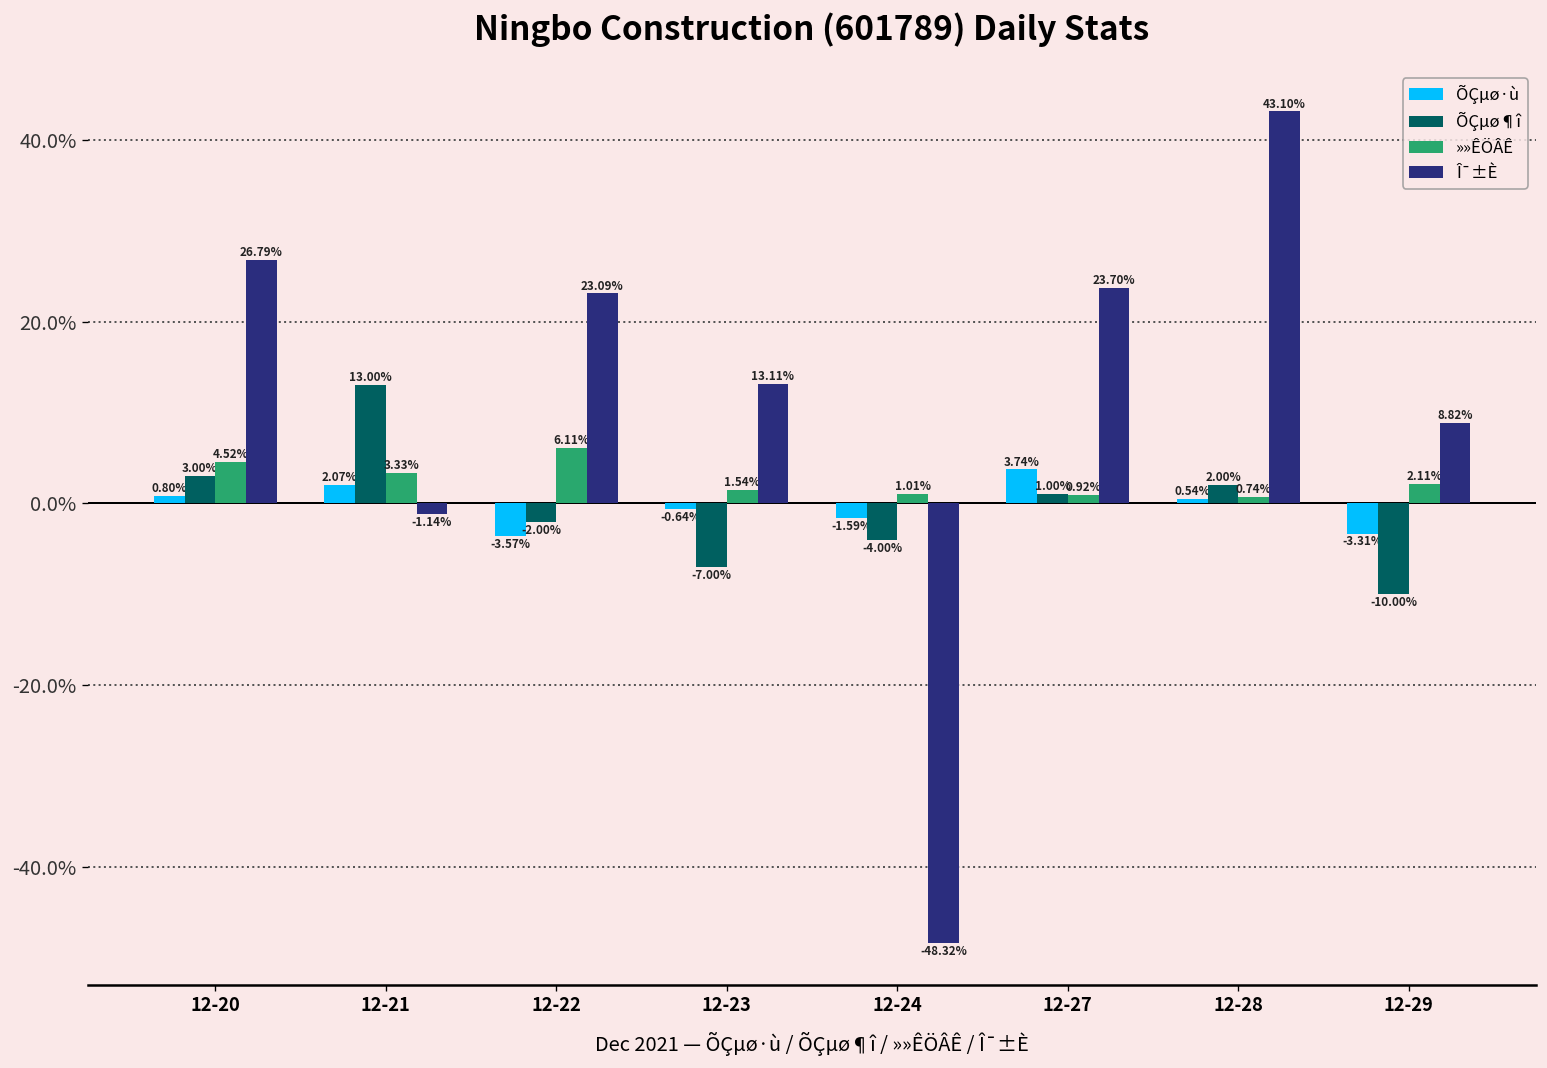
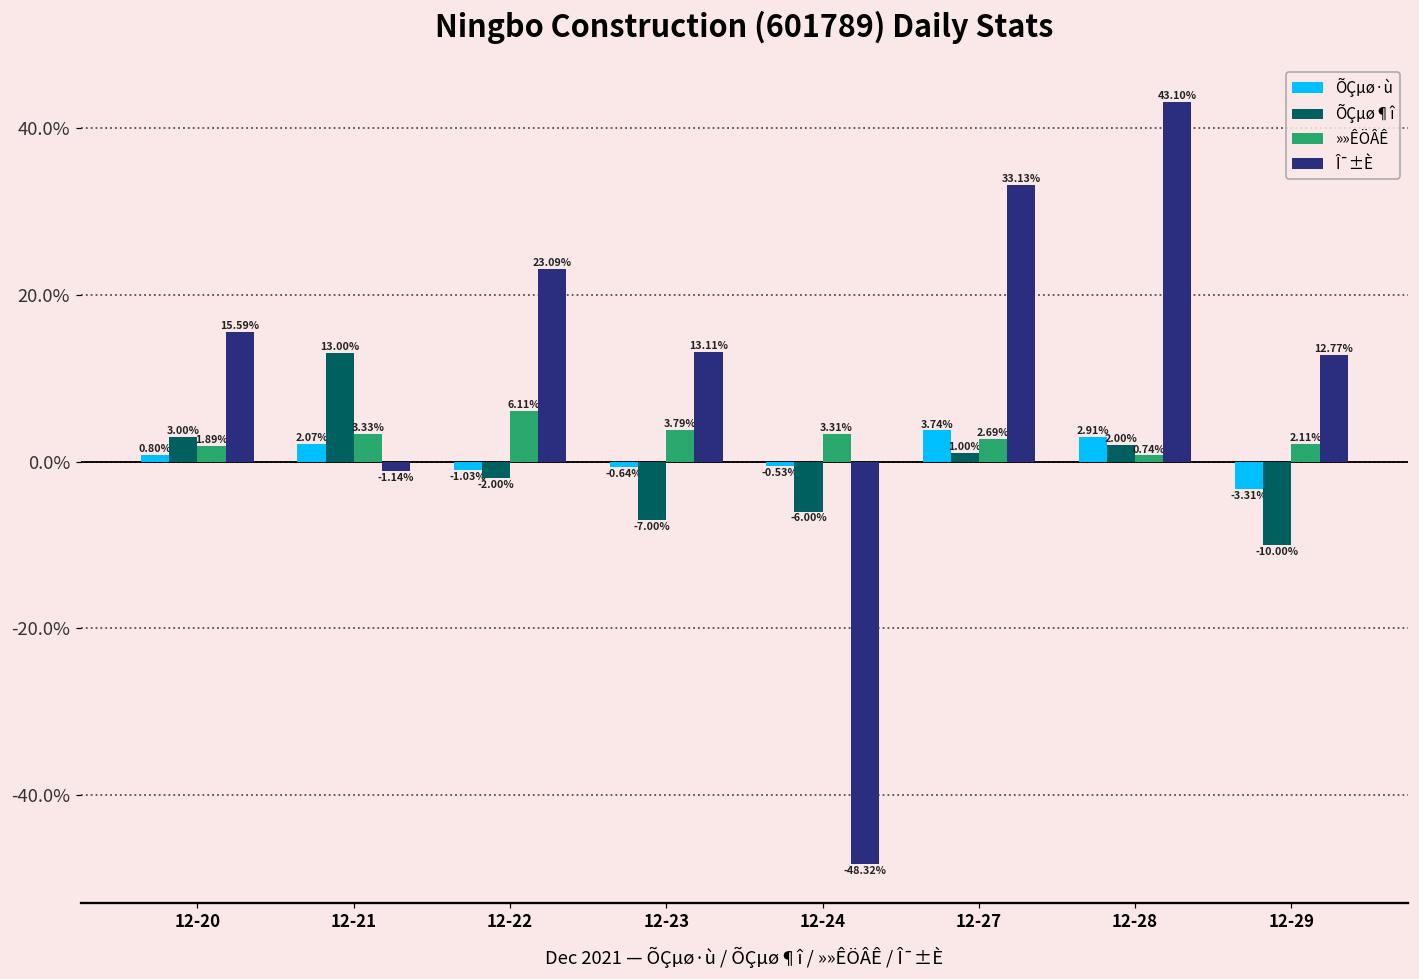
»»ÊÖÂÊ, 12-20: 4.52% -> 1.89%
Î¯±È, 12-20: 26.79% -> 15.59%
ÕÇµø·ù, 12-22: -3.57% -> -1.03%
»»ÊÖÂÊ, 12-23: 1.54% -> 3.79%
ÕÇµø·ù, 12-24: -1.59% -> -0.53%
ÕÇµø¶î, 12-24: -4.00% -> -6.00%
»»ÊÖÂÊ, 12-24: 1.01% -> 3.31%
»»ÊÖÂÊ, 12-27: 0.92% -> 2.69%
Î¯±È, 12-27: 23.70% -> 33.13%
ÕÇµø·ù, 12-28: 0.54% -> 2.91%
Î¯±È, 12-29: 8.82% -> 12.77%
